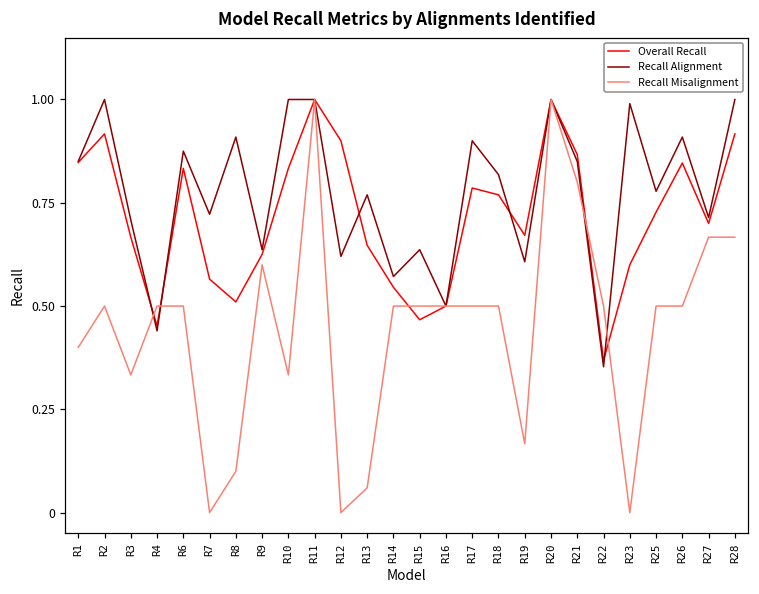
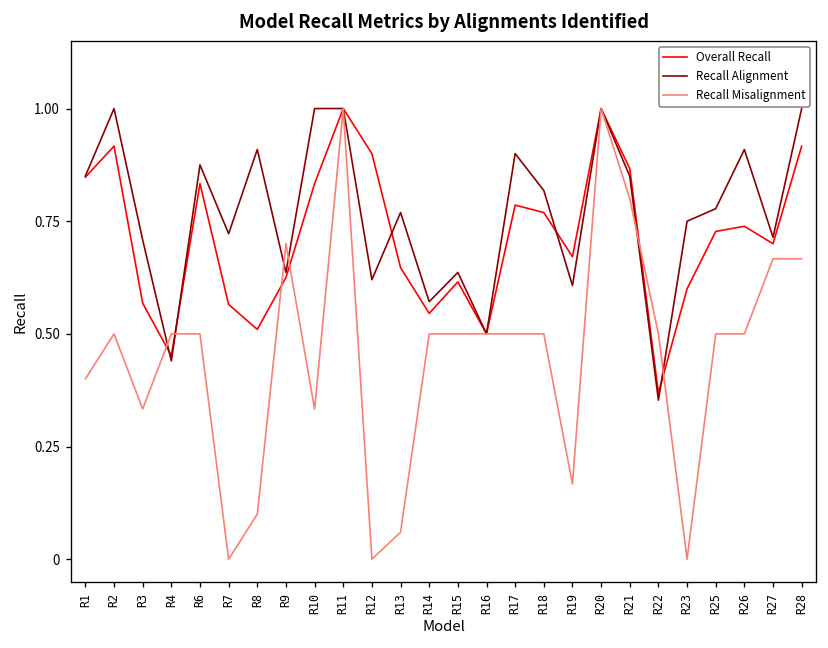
Overall Recall, R3: 0.67 -> 0.57
Recall Misalignment, R9: 0.6 -> 0.7
Overall Recall, R15: 0.47 -> 0.62
Recall Alignment, R23: 0.99 -> 0.75
Overall Recall, R26: 0.85 -> 0.74
